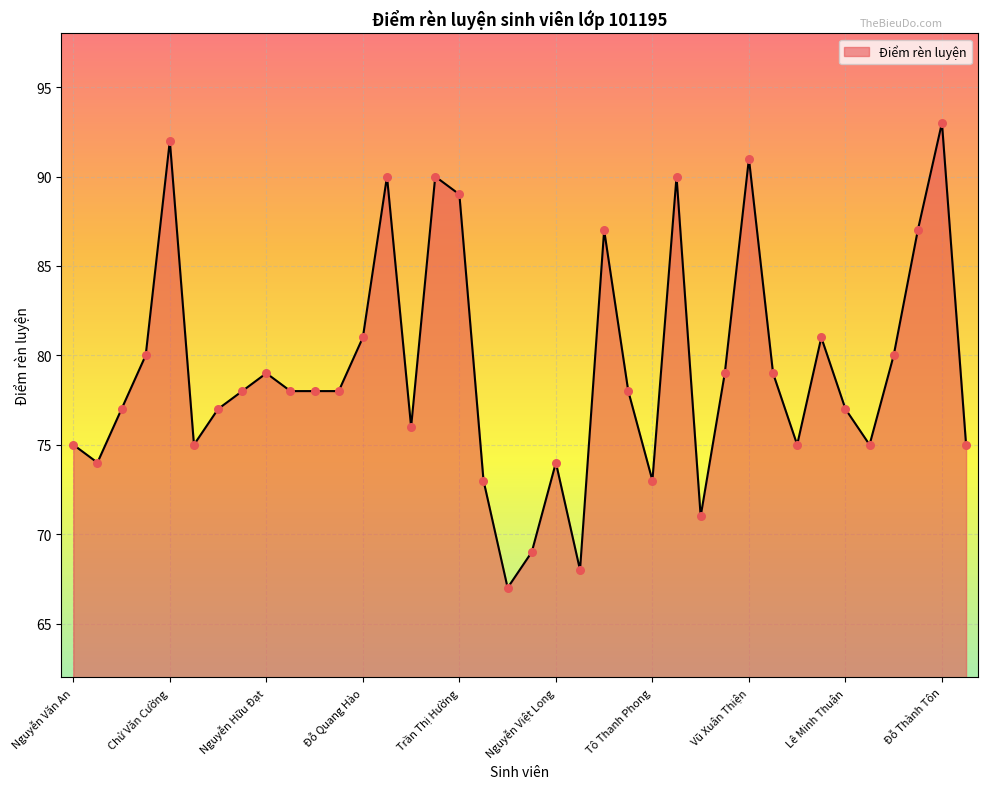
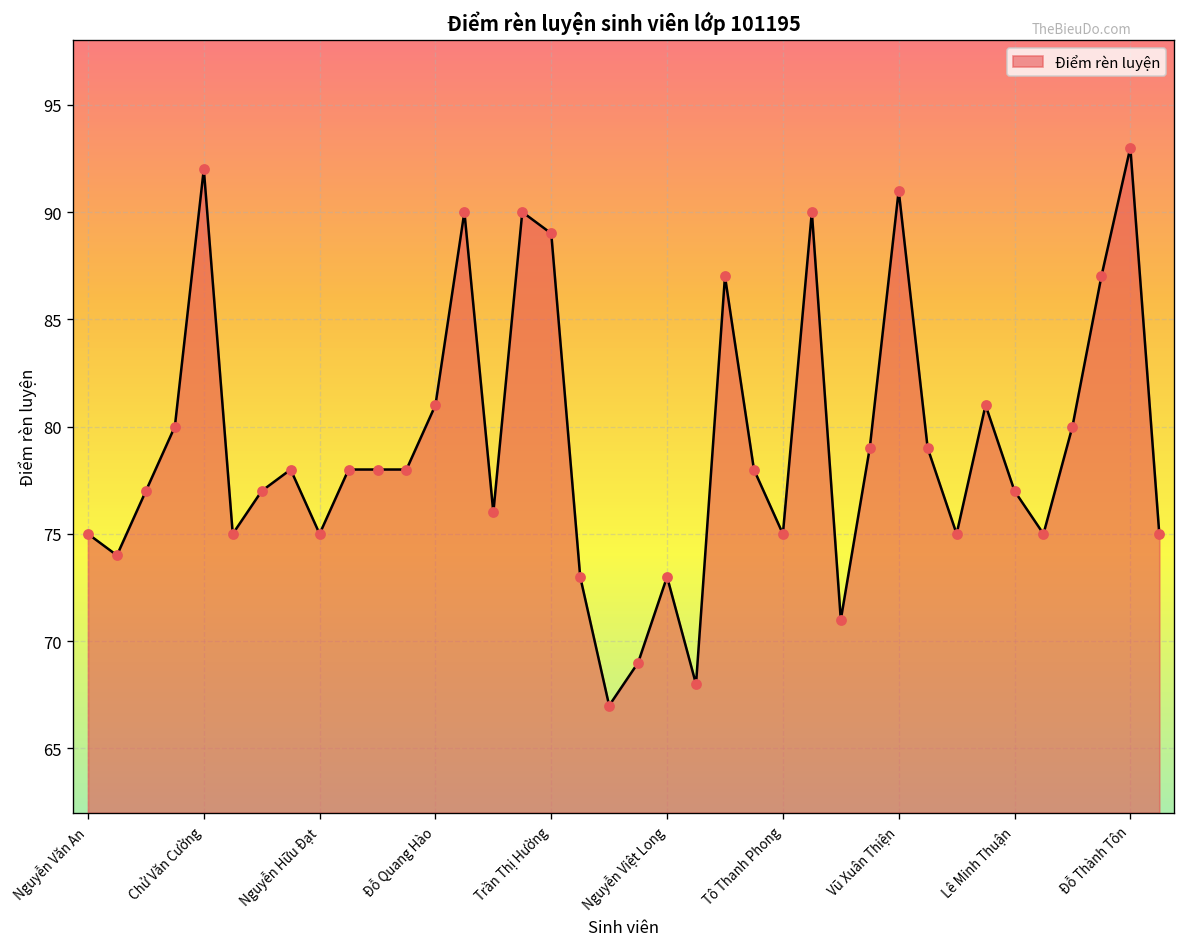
Nguyễn Hữu Đạt: 79 -> 75
Nguyễn Việt Long: 74 -> 73
Tô Thanh Phong: 73 -> 75
